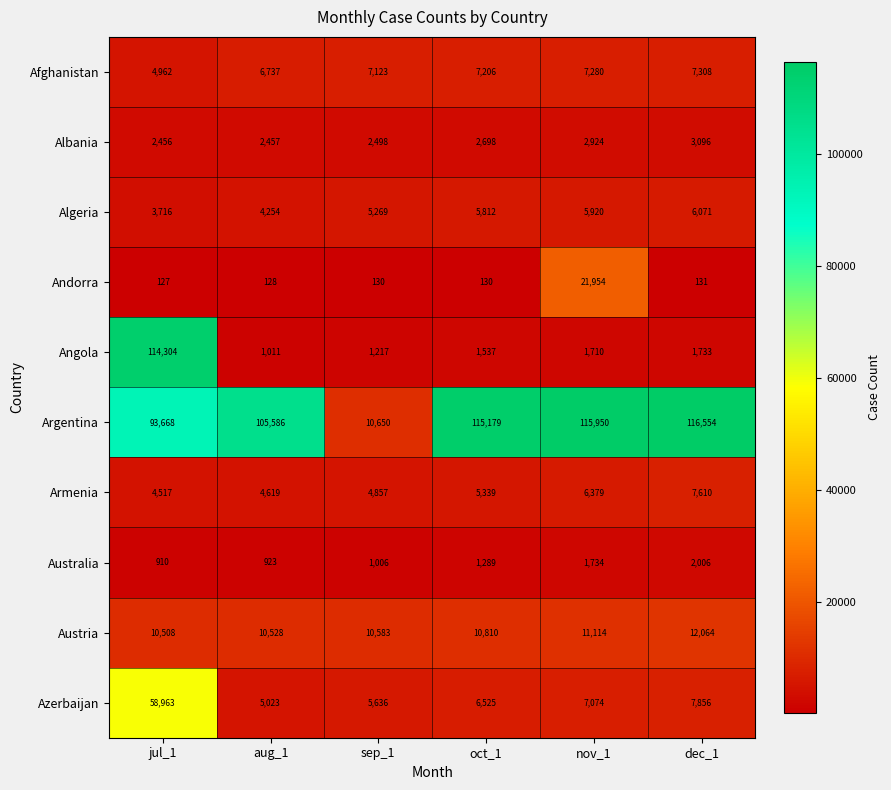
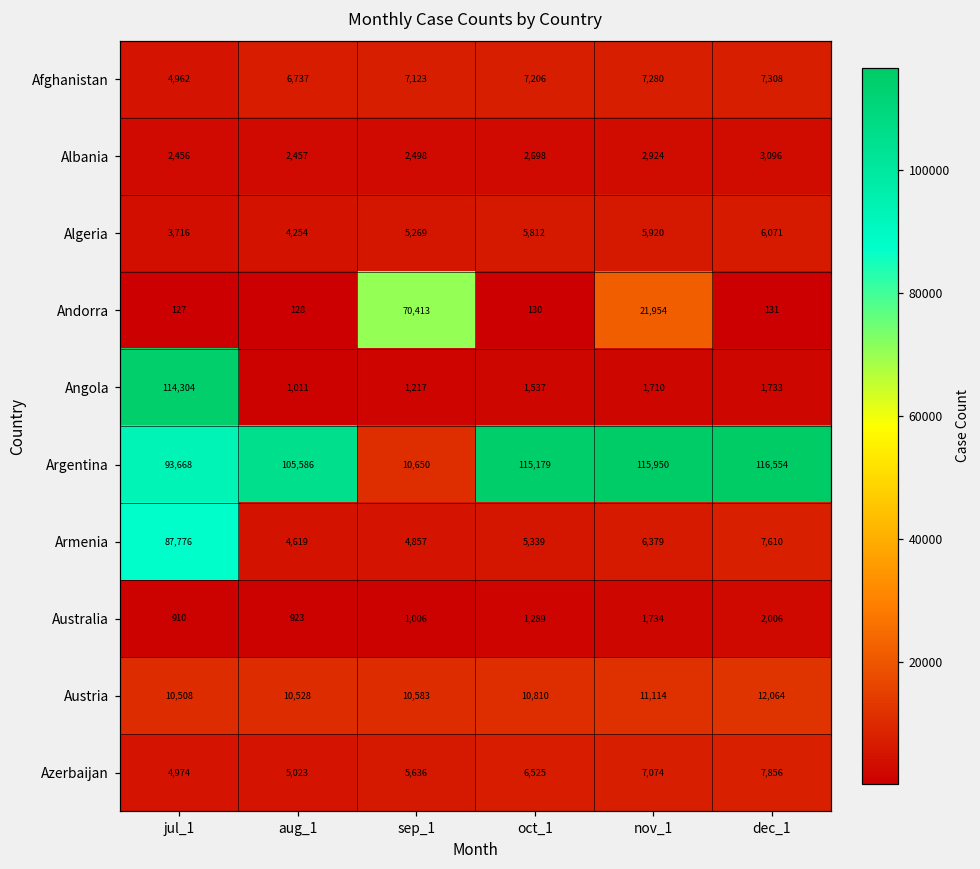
Andorra, sep_1: 130 -> 70,413
Armenia, jul_1: 4,517 -> 87,776
Azerbaijan, jul_1: 58,963 -> 4,974
